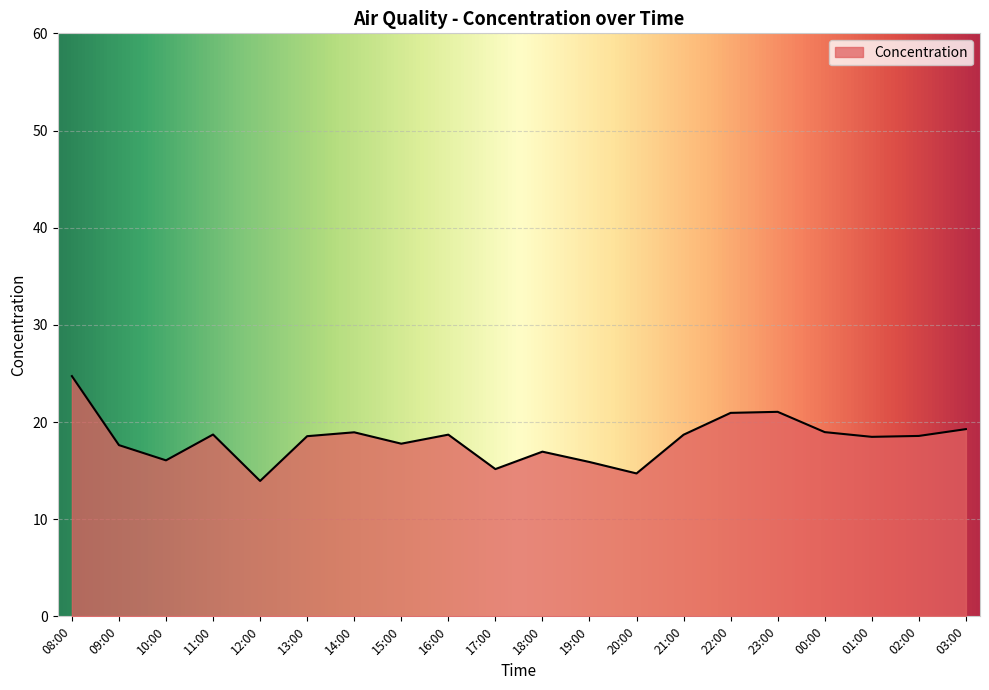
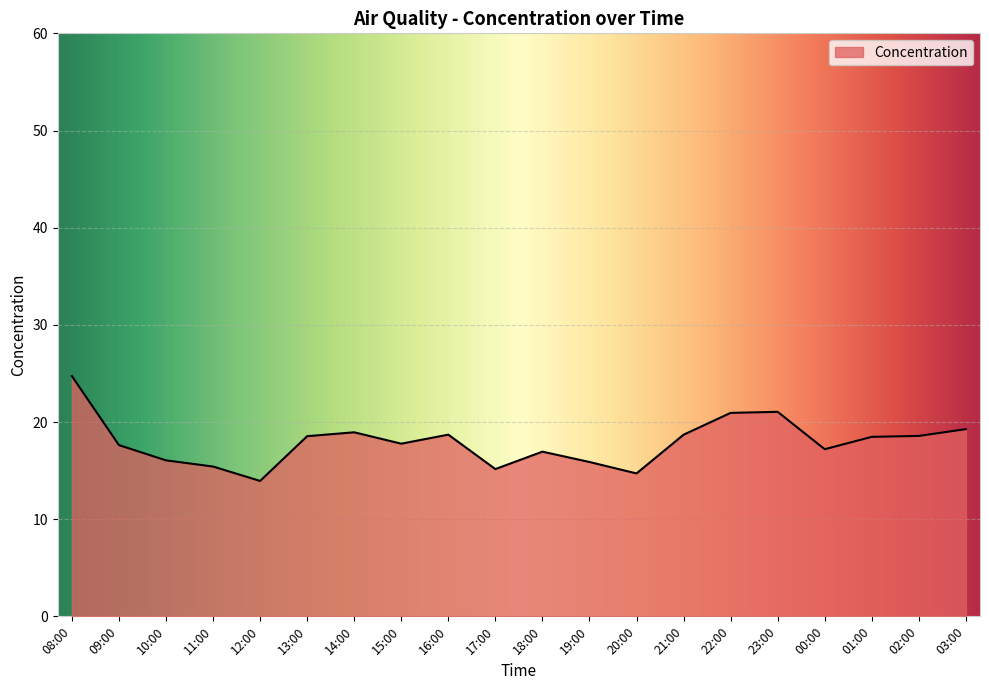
11:00: 19 -> 15
00:00: 19 -> 17
